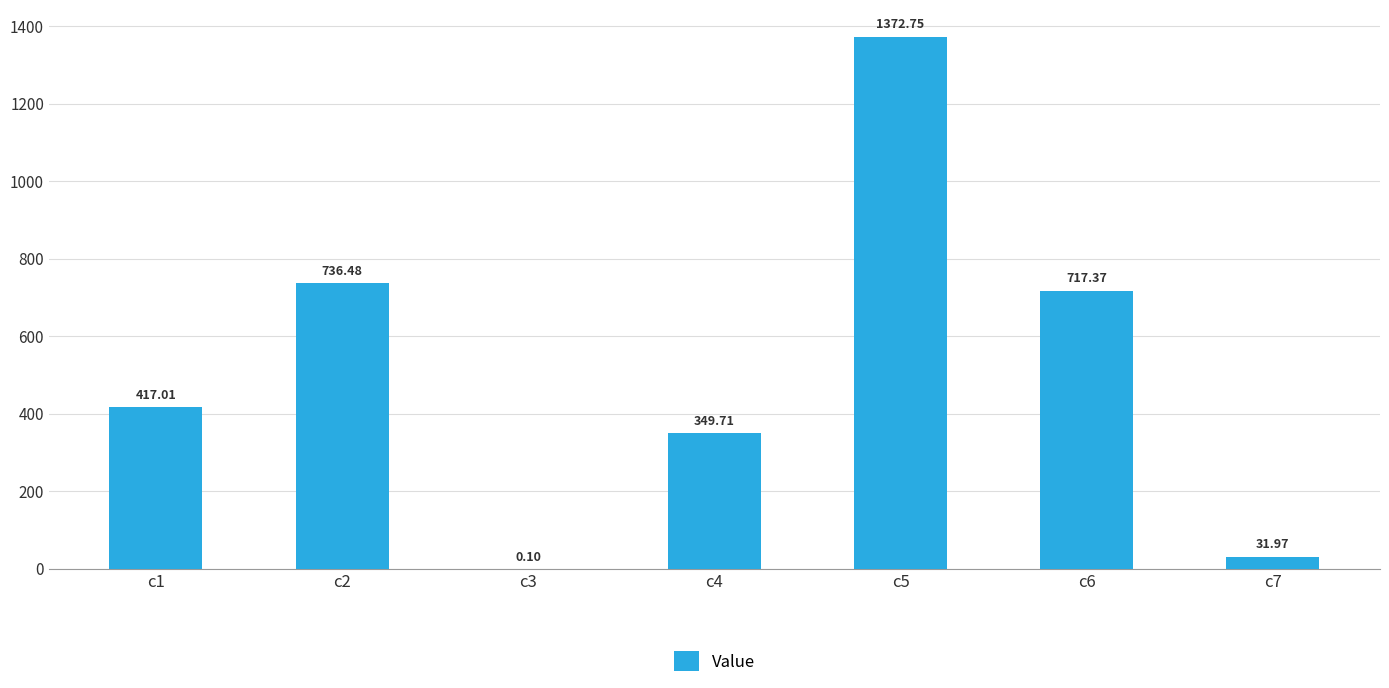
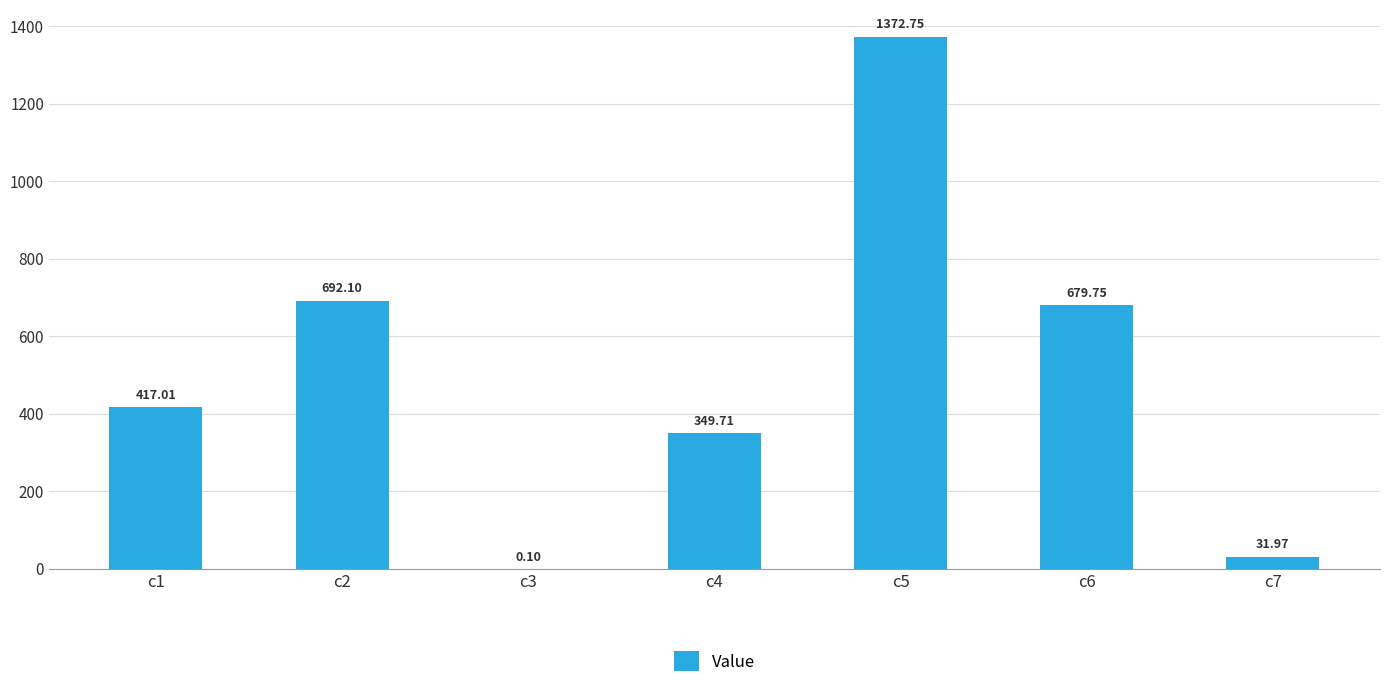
c2: 736.48 -> 692.10
c6: 717.37 -> 679.75
